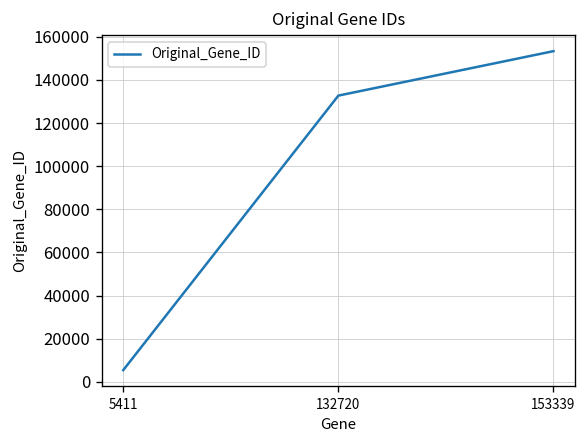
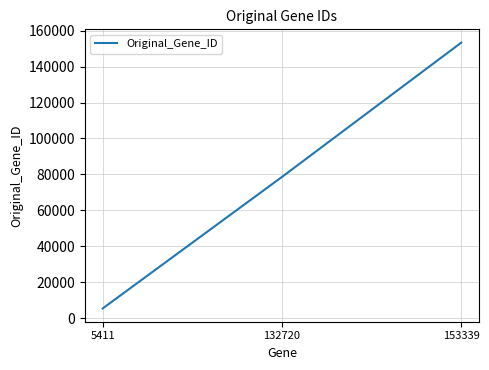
132720: 133000 -> 79000
